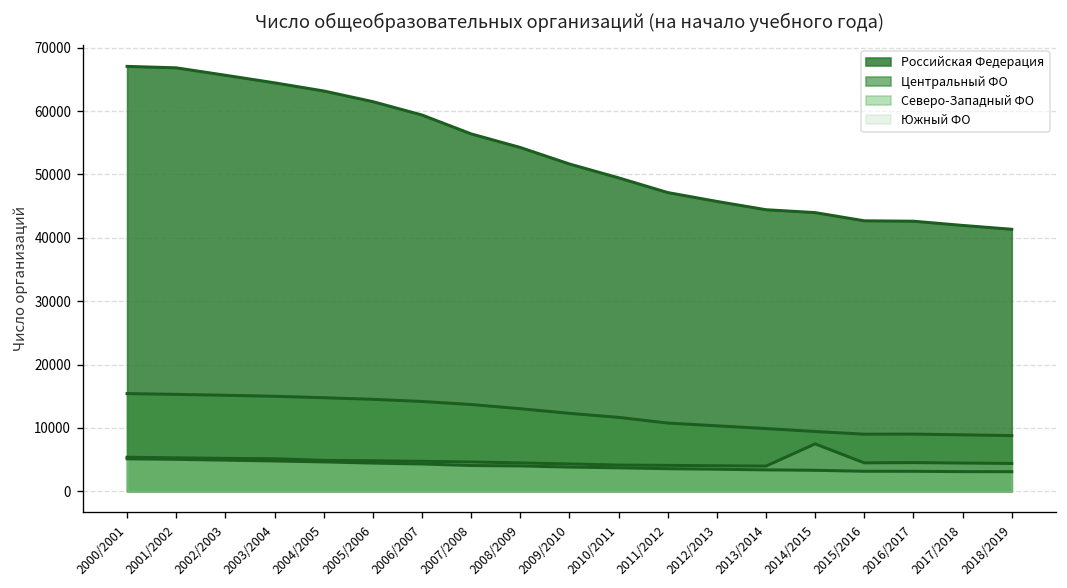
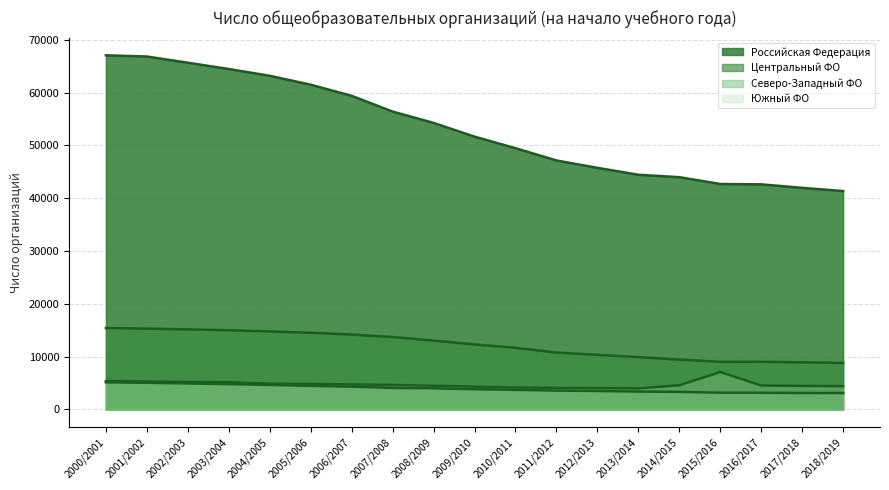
Южный ФО, 2014/2015: 7000 -> 5000
Южный ФО, 2015/2016: 4000 -> 7000
